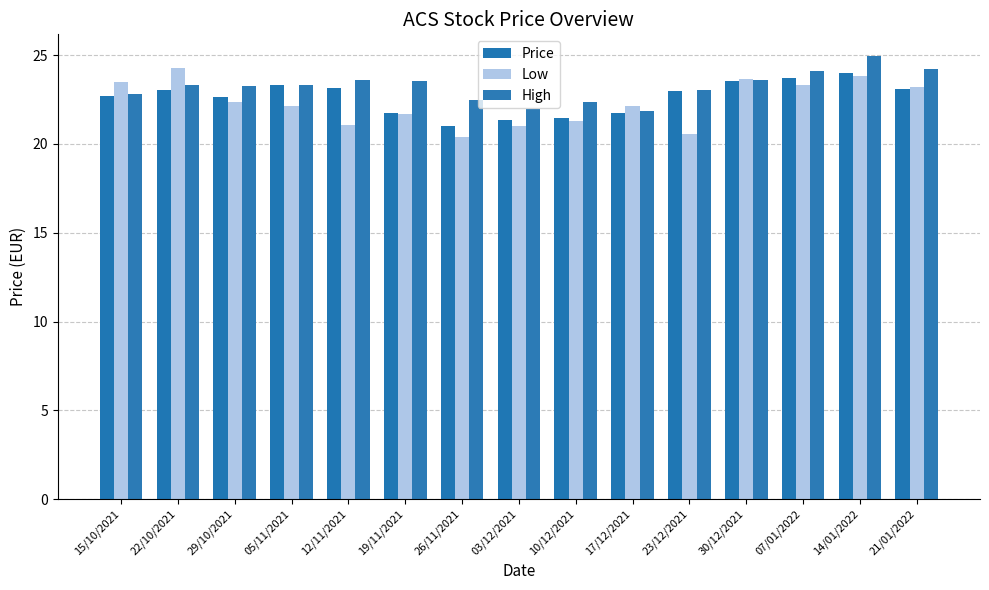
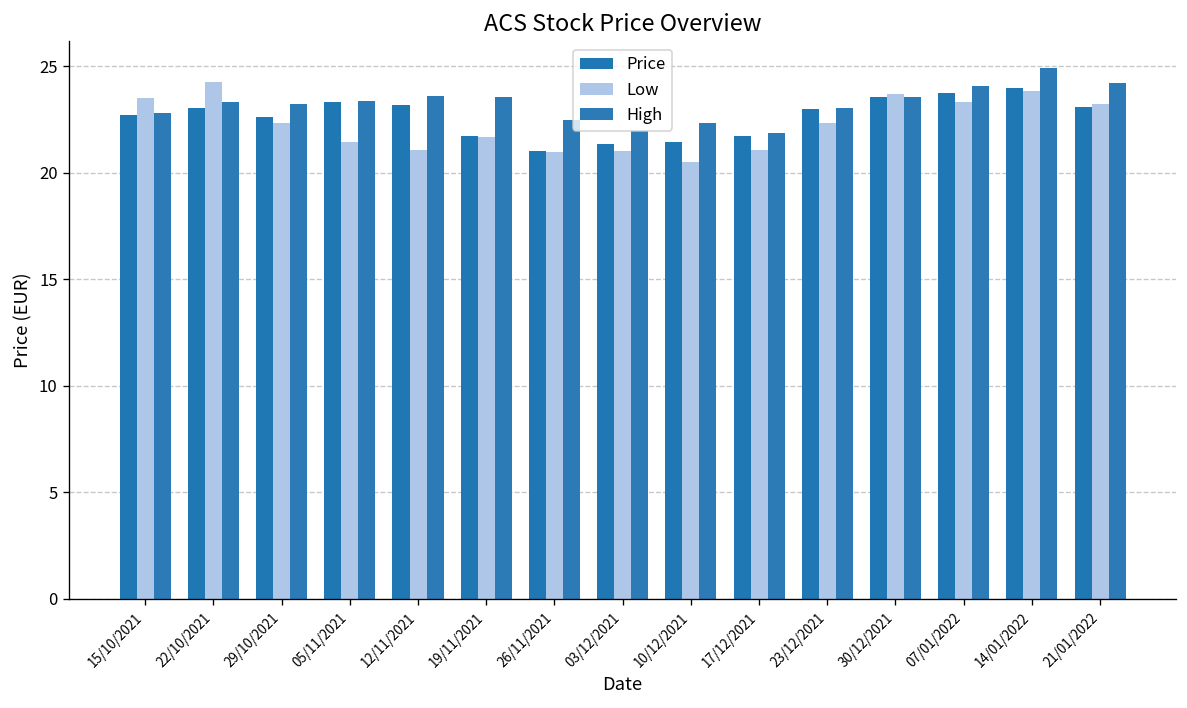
Low, 05/11/2021: 22.2 -> 21.4
Low, 26/11/2021: 20.4 -> 21.0
Low, 10/12/2021: 21.3 -> 20.5
Low, 17/12/2021: 22.1 -> 21.1
Low, 23/12/2021: 20.6 -> 22.3
